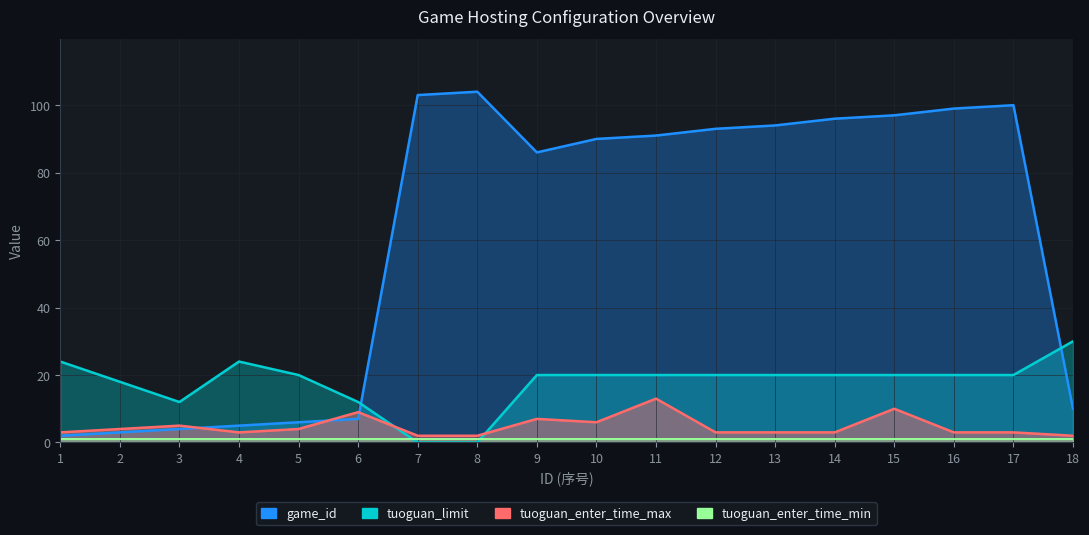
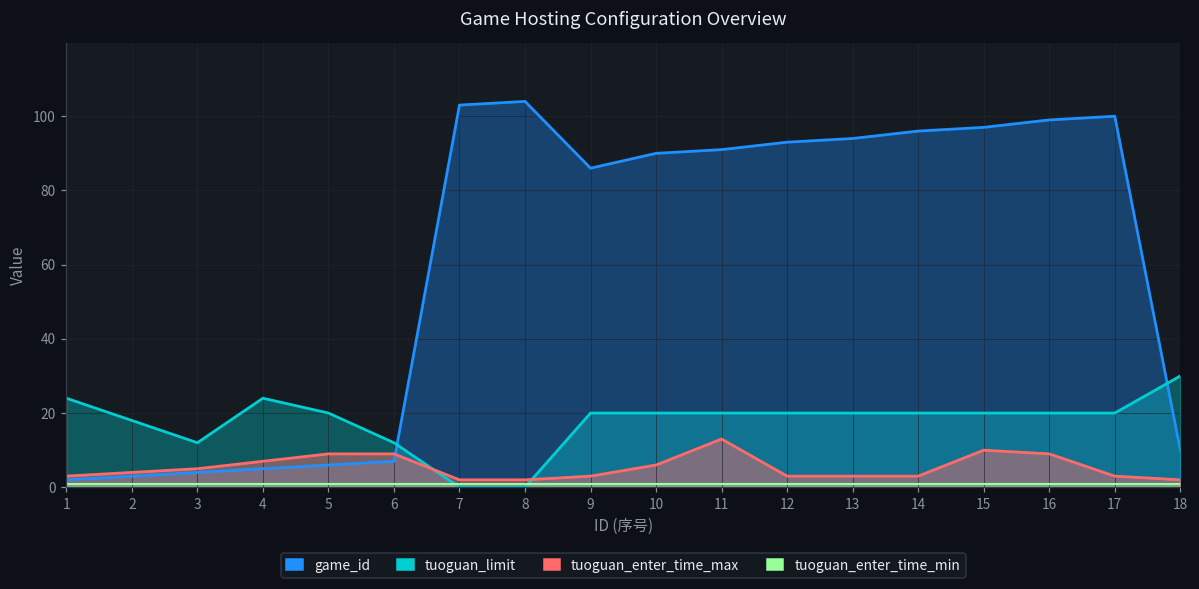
tuoguan_enter_time_max, 4: 3 -> 7
tuoguan_enter_time_max, 5: 4 -> 9
tuoguan_enter_time_max, 9: 7 -> 3
tuoguan_enter_time_max, 16: 3 -> 9
